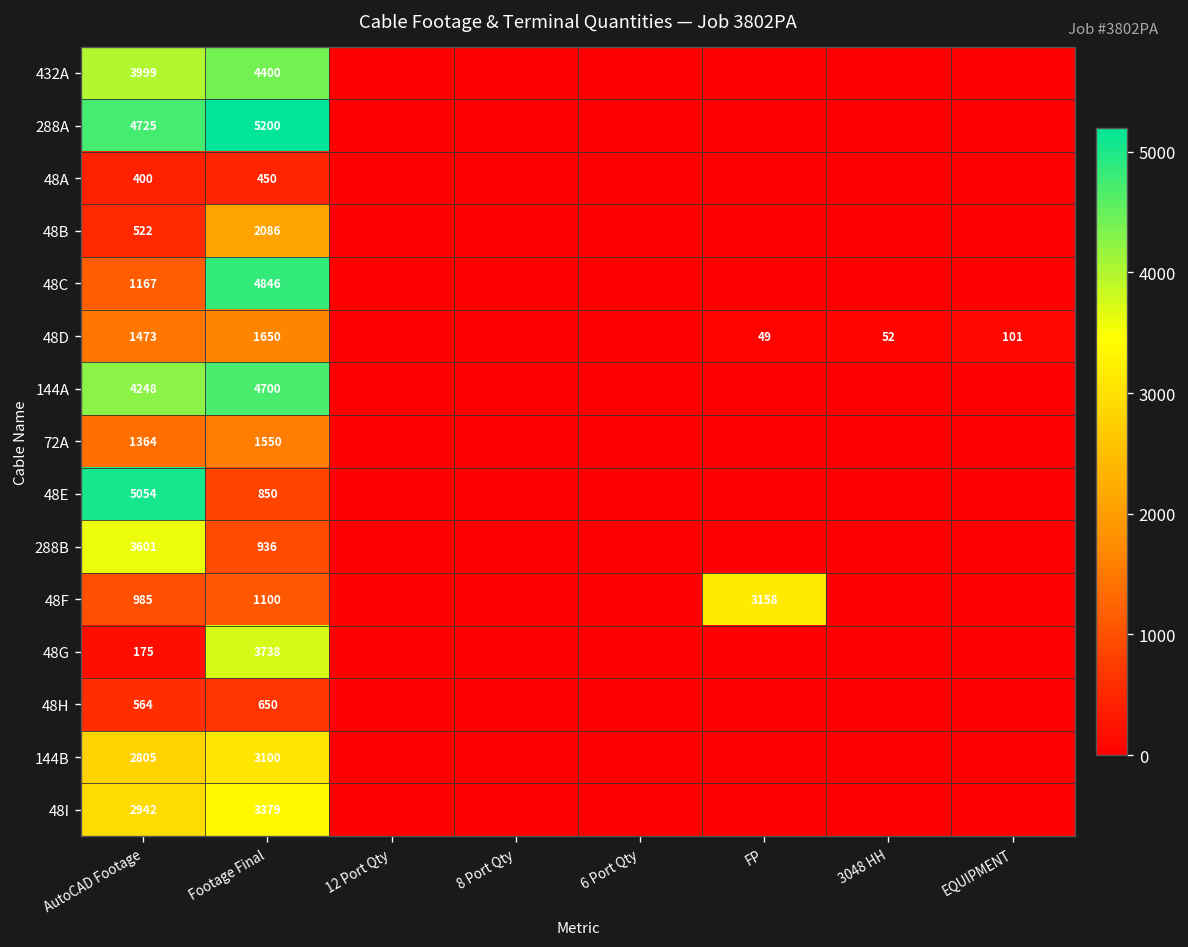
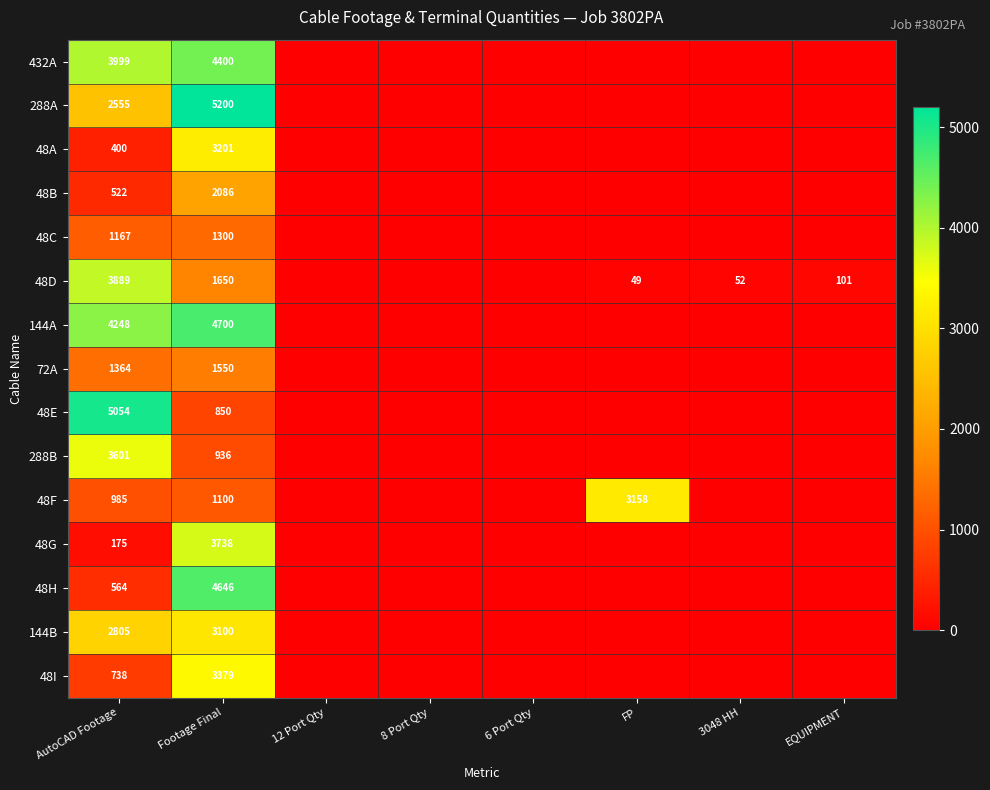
288A, AutoCAD Footage: 4725 -> 2555
48A, Footage Final: 450 -> 3201
48C, Footage Final: 4846 -> 1300
48D, AutoCAD Footage: 1473 -> 3889
48H, Footage Final: 650 -> 4646
48I, AutoCAD Footage: 2942 -> 738
